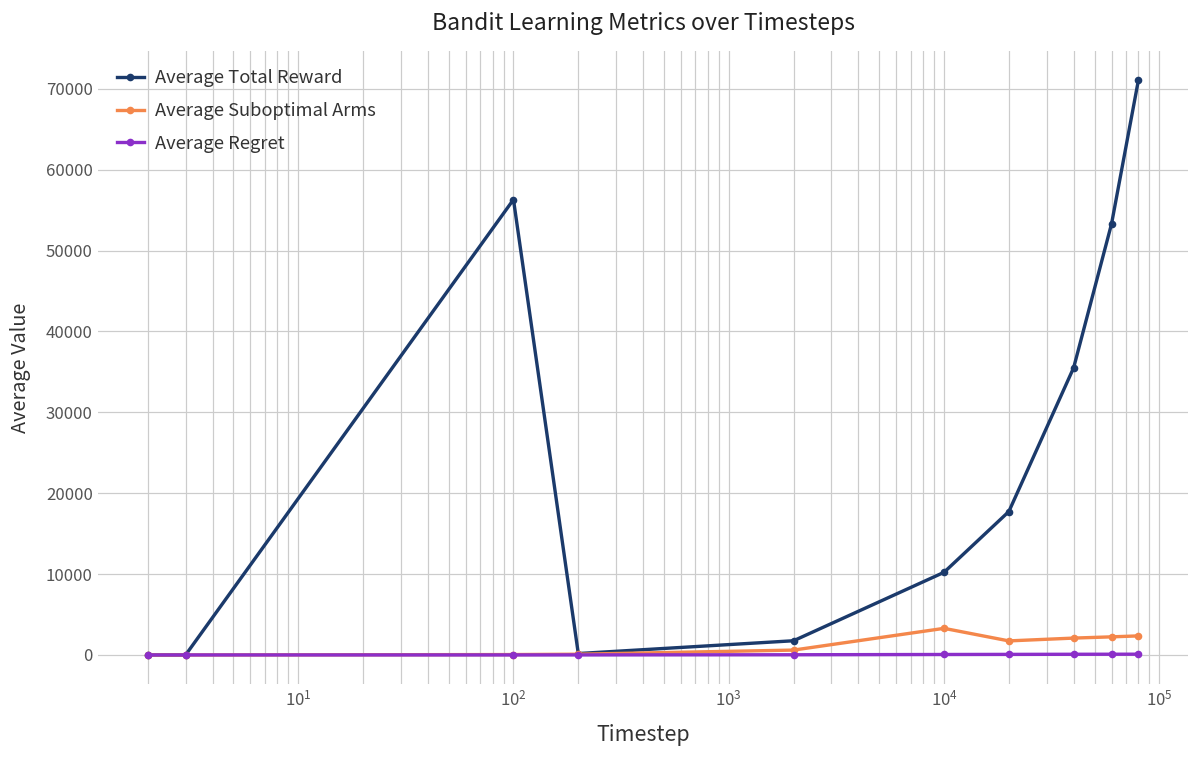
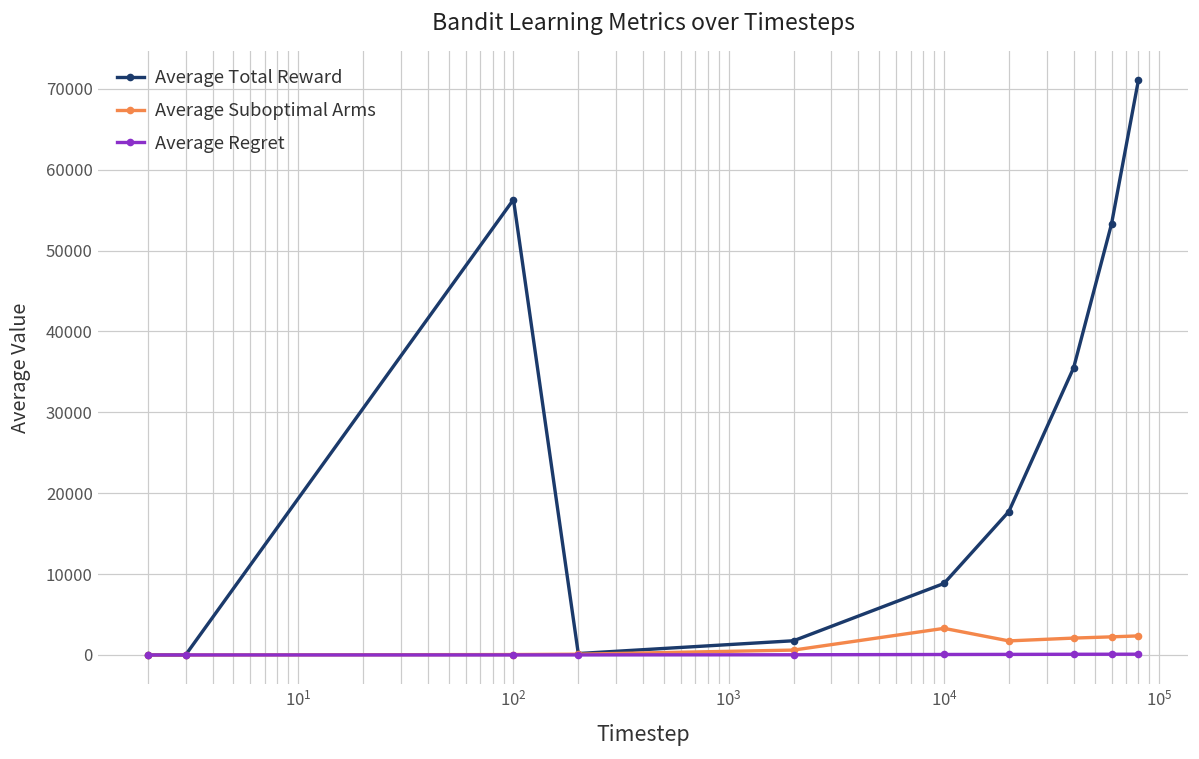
Average Total Reward, 10^4: 10000 -> 9000
